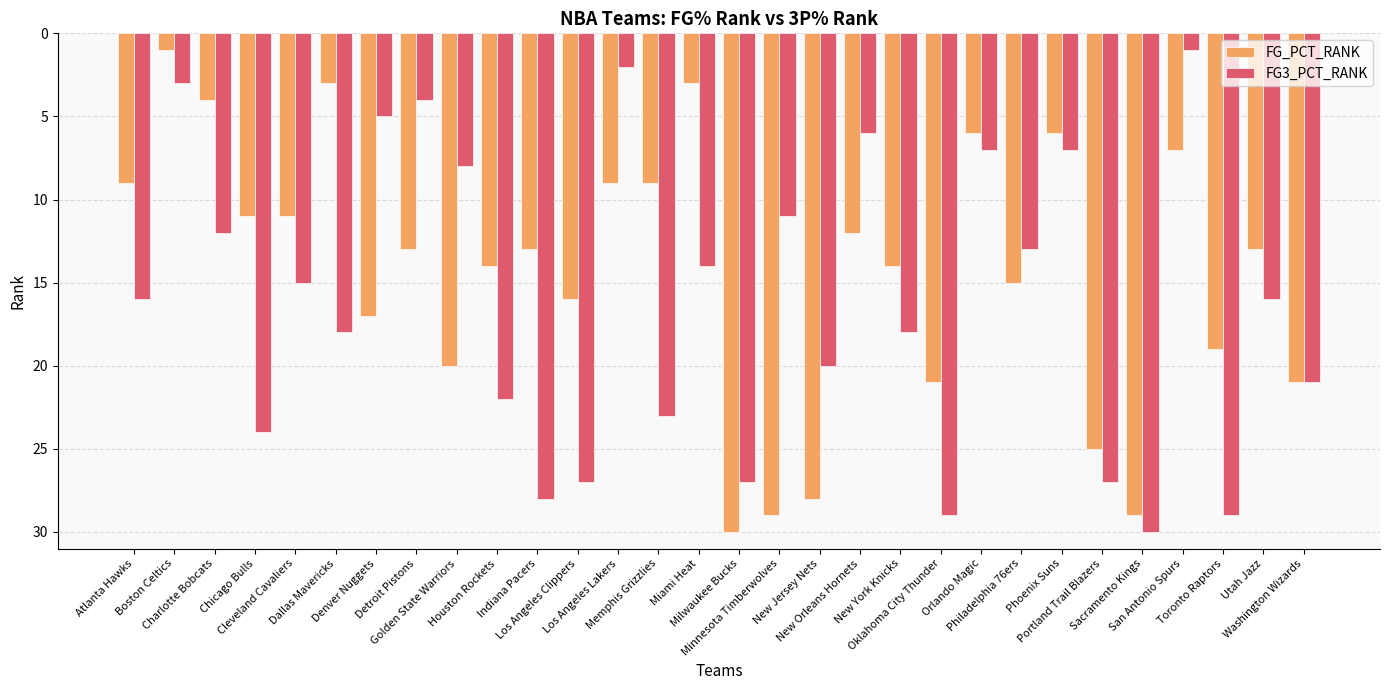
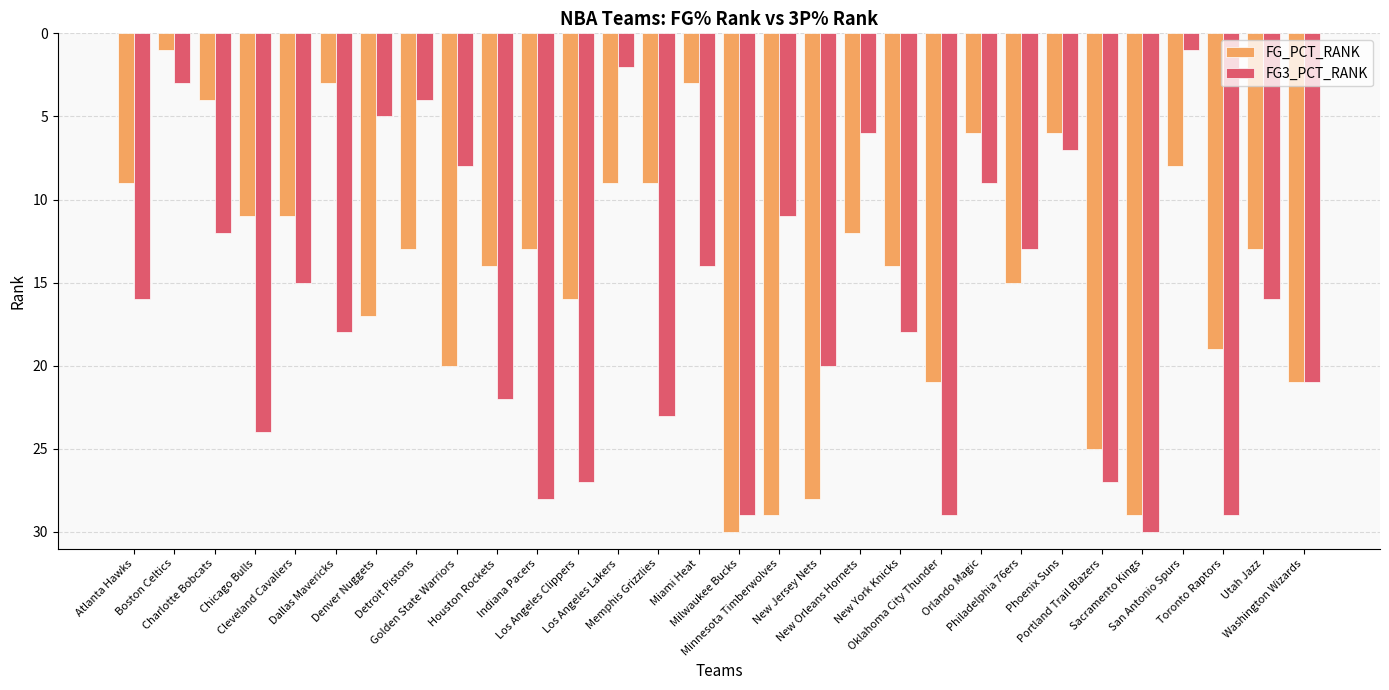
FG3_PCT_RANK, Milwaukee Bucks: 27 -> 29
FG3_PCT_RANK, Orlando Magic: 7 -> 9
FG_PCT_RANK, San Antonio Spurs: 7 -> 8
